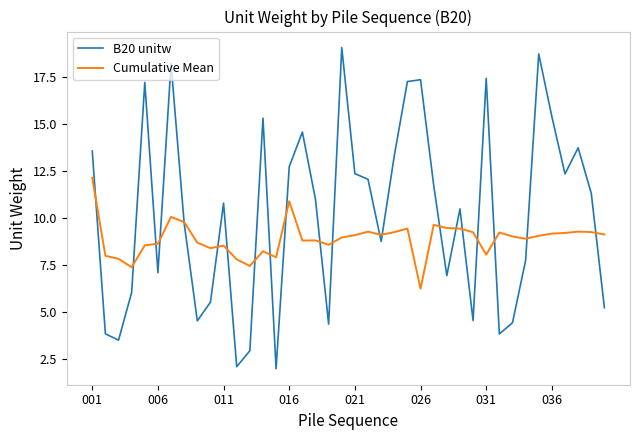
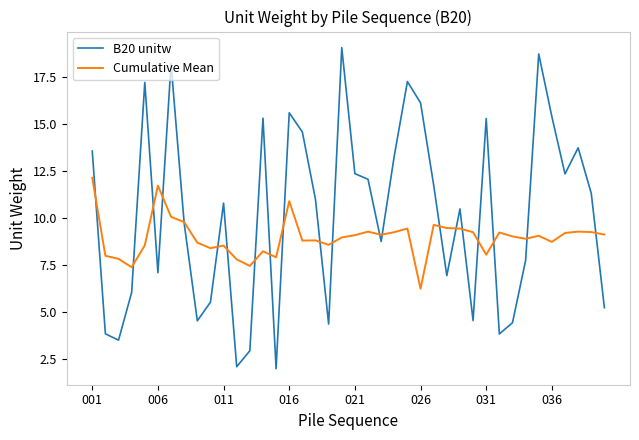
Cumulative Mean, 006: 8.6 -> 11.7
B20 unitw, 016: 12.7 -> 15.6
B20 unitw, 026: 17.3 -> 16.1
B20 unitw, 031: 17.4 -> 15.3
Cumulative Mean, 036: 9.2 -> 8.7
